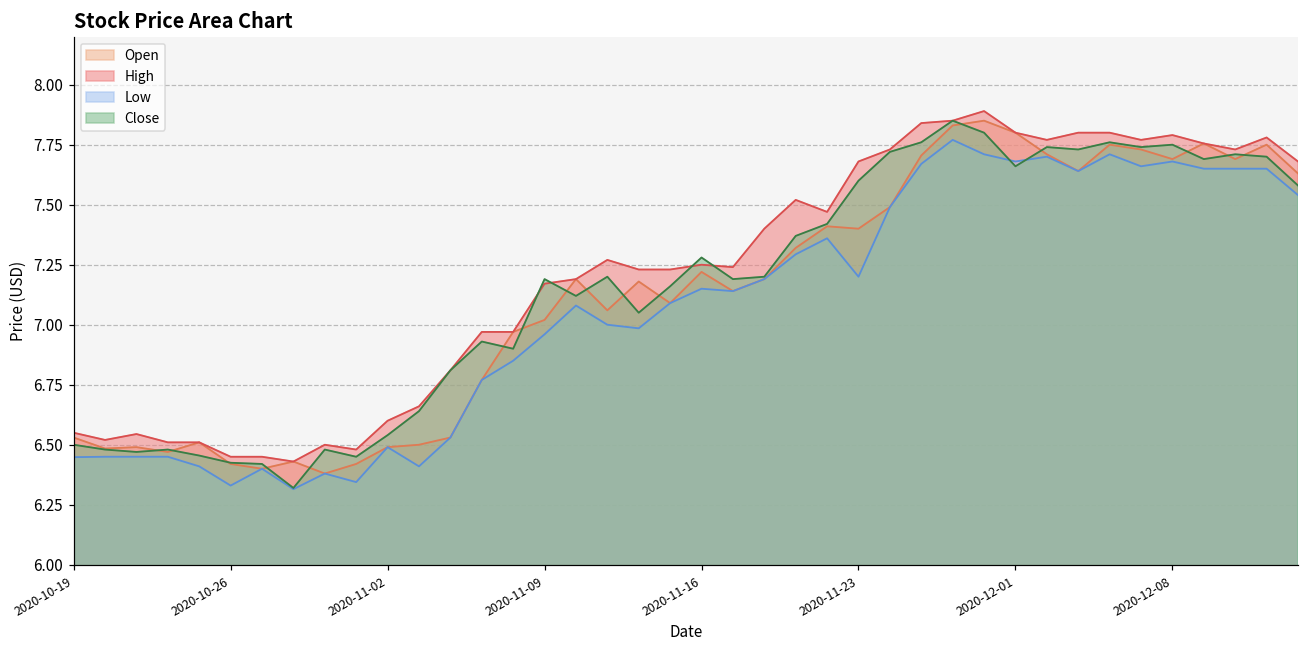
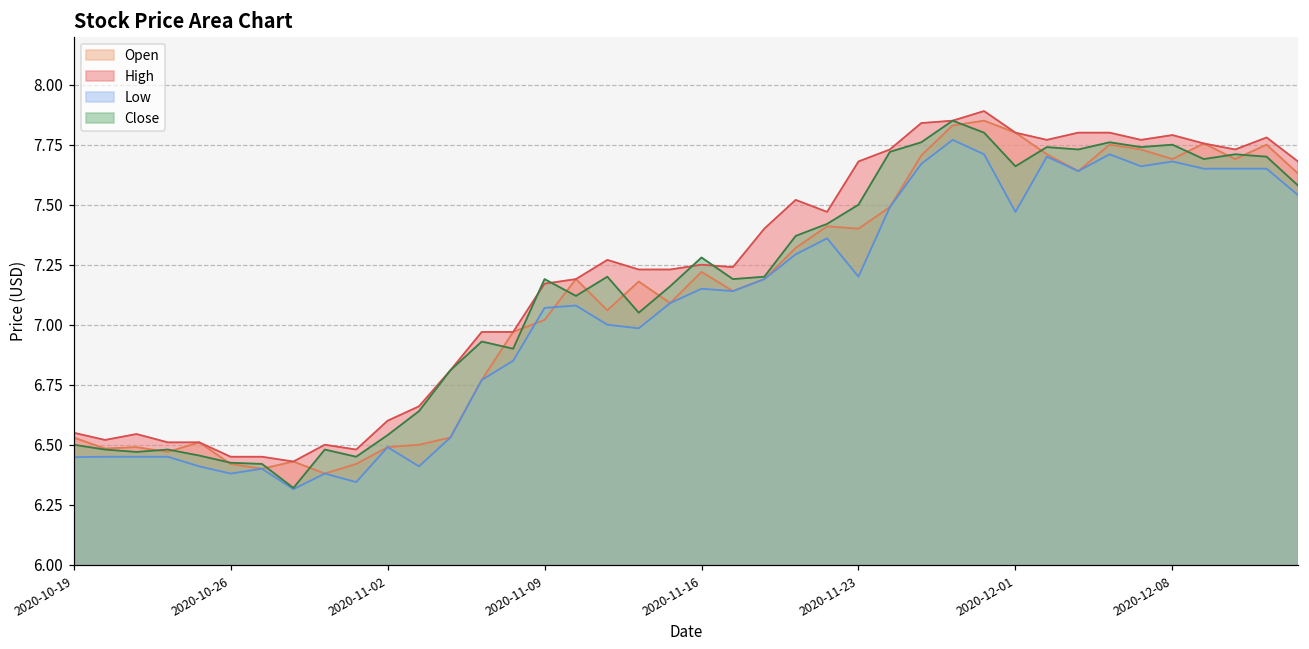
Low, 2020-10-26: 6.33 -> 6.38
Low, 2020-11-09: 6.96 -> 7.07
Close, 2020-11-23: 7.6 -> 7.5
Low, 2020-12-01: 7.68 -> 7.47
